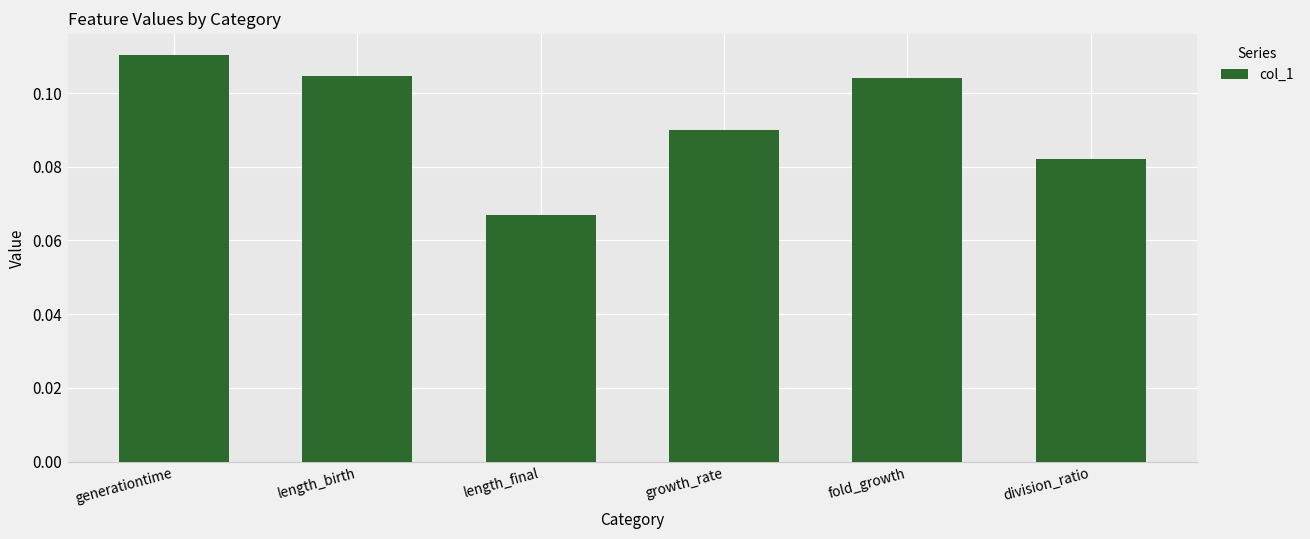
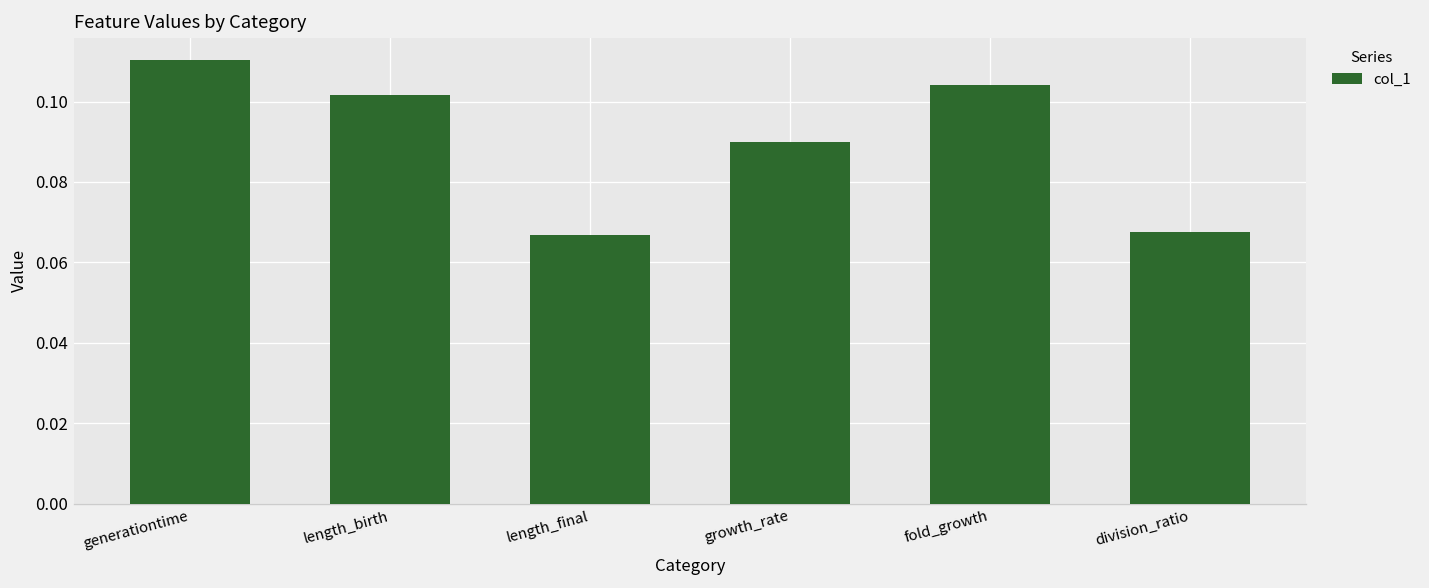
length_birth: 0.105 -> 0.102
division_ratio: 0.082 -> 0.068
